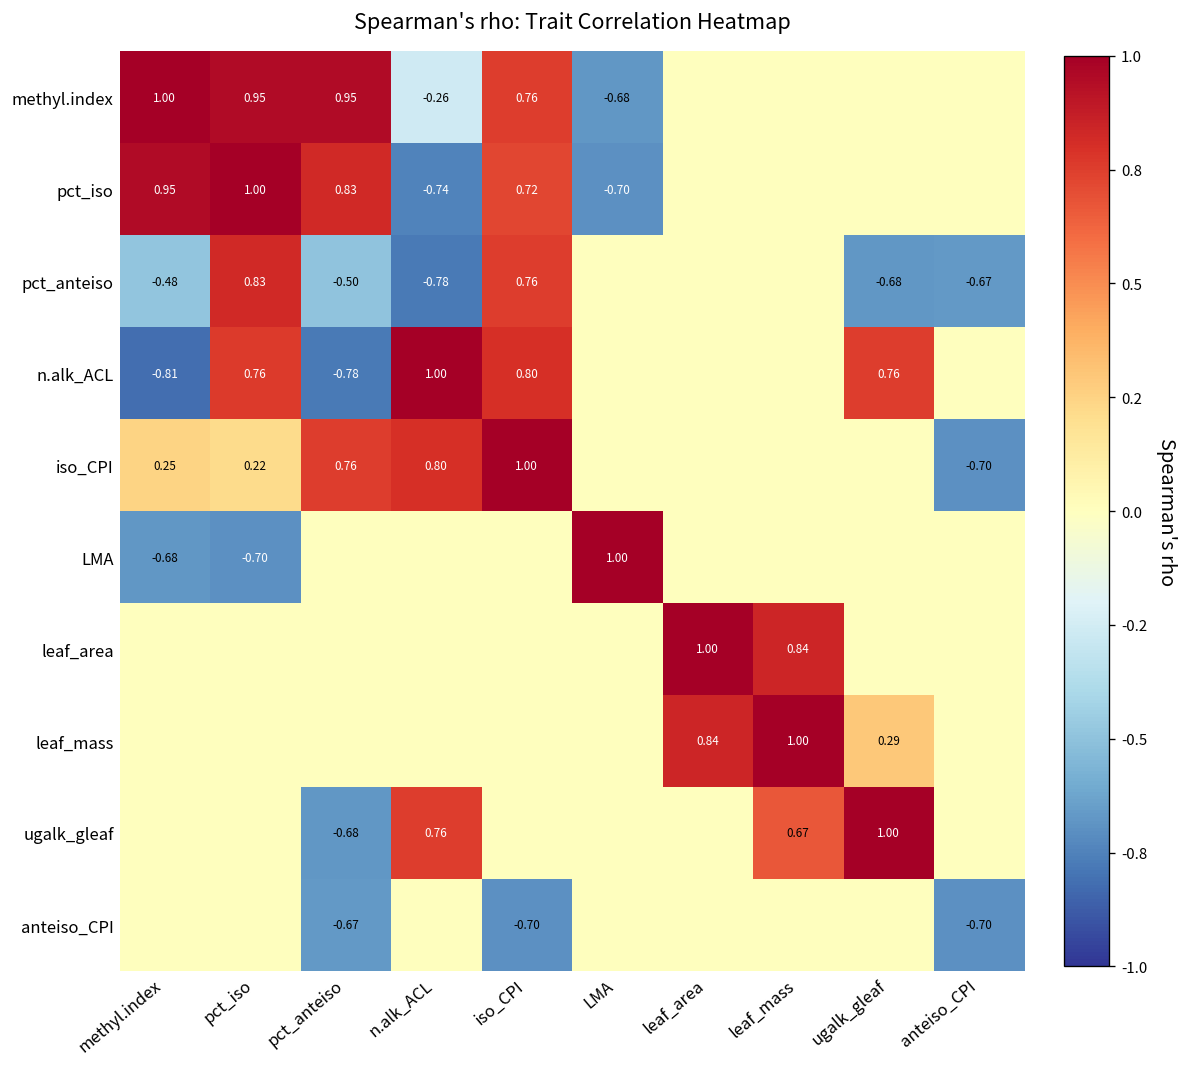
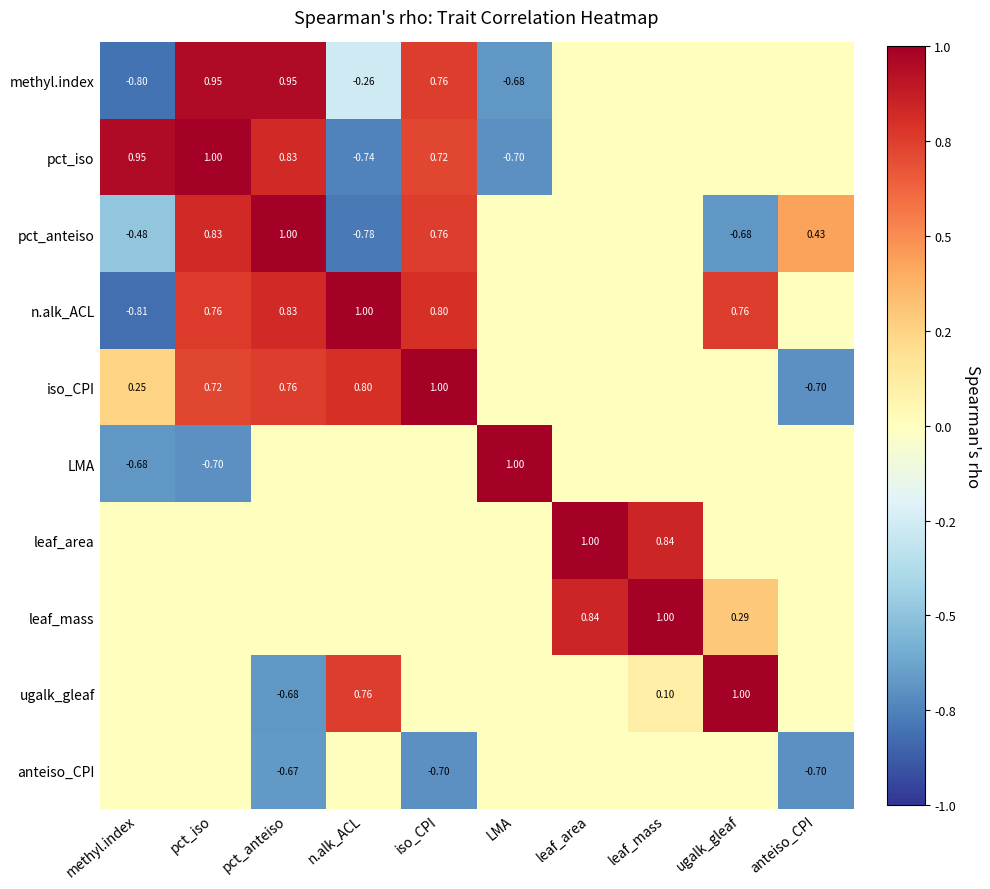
methyl.index, methyl.index: 1.00 -> -0.80
pct_anteiso, pct_anteiso: -0.50 -> 1.00
pct_anteiso, anteiso_CPI: -0.67 -> 0.43
n.alk_ACL, pct_anteiso: -0.78 -> 0.83
iso_CPI, pct_iso: 0.22 -> 0.72
ugalk_gleaf, leaf_mass: 0.67 -> 0.10
